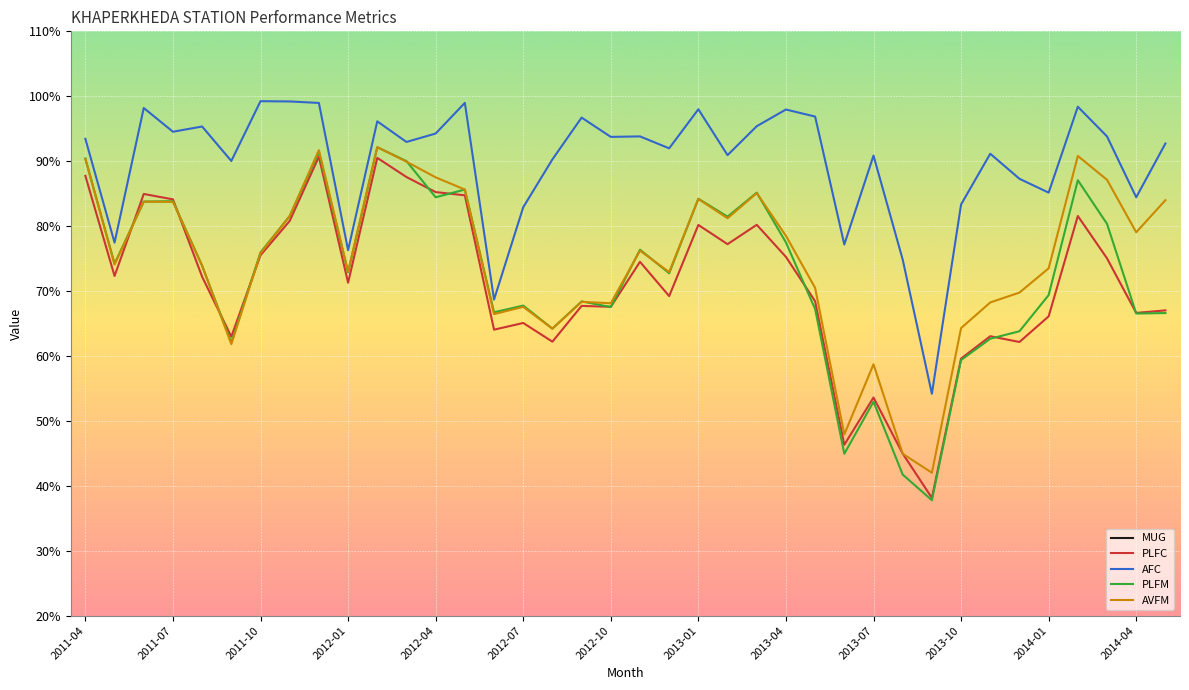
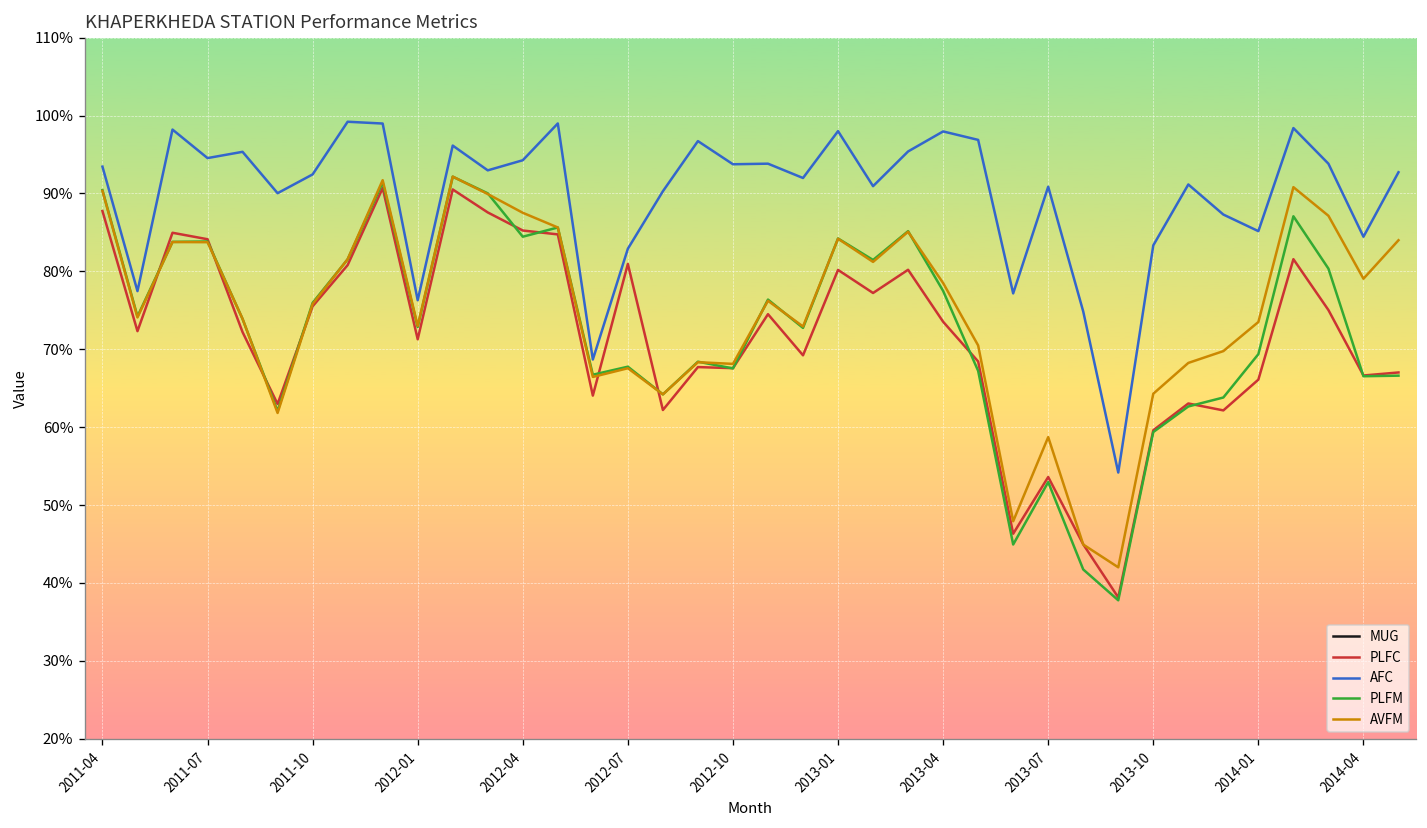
AFC, 2011-10: 99% -> 92%
PLFC, 2012-07: 65% -> 81%
PLFC, 2013-04: 75% -> 74%
